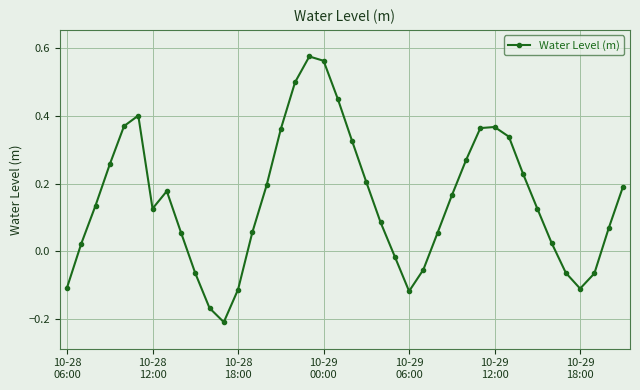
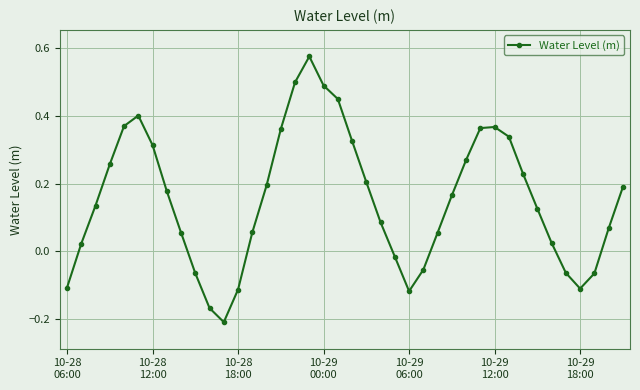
10-28 12:00: 0.13 -> 0.31
10-29 00:00: 0.56 -> 0.49
